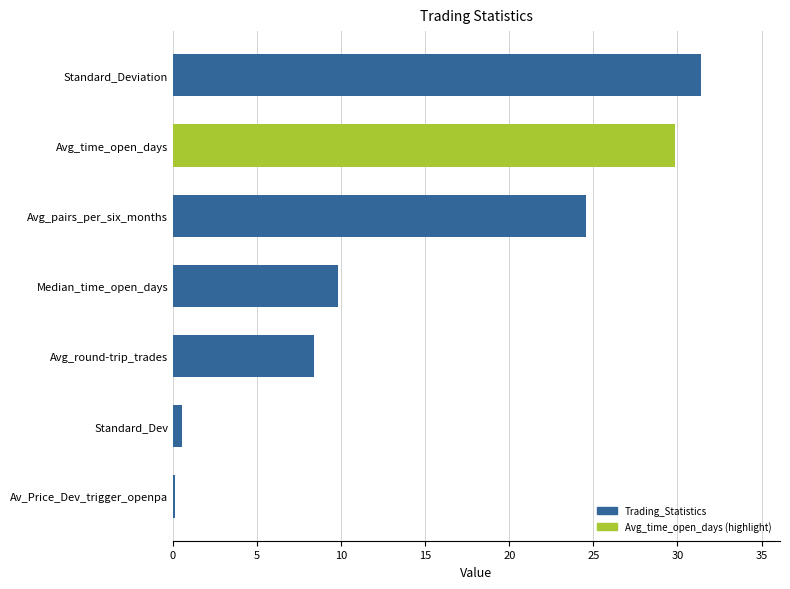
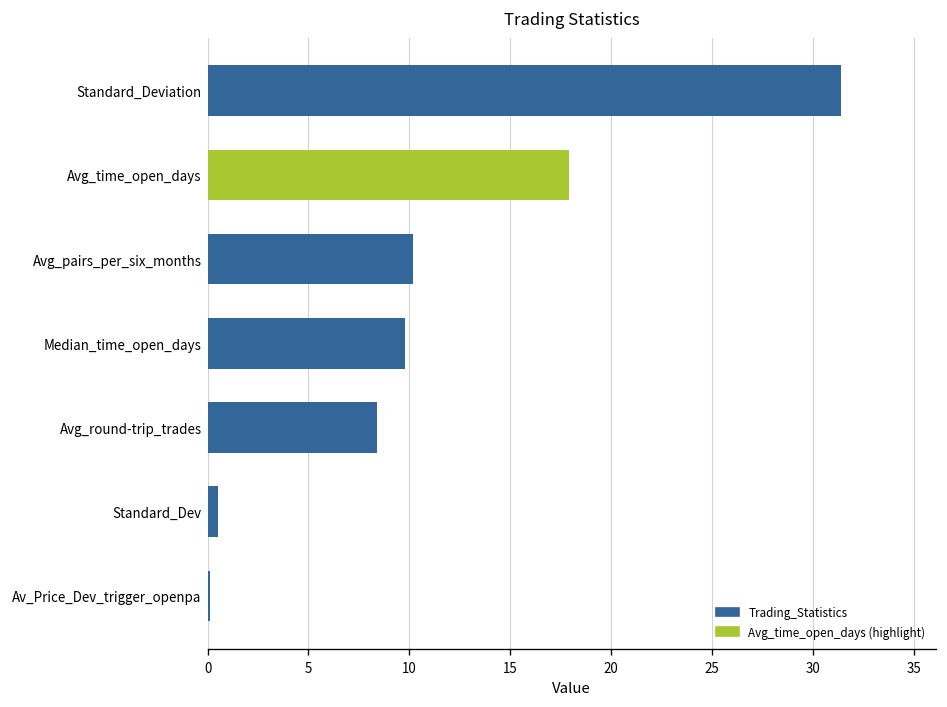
Avg_time_open_days: 29.8 -> 17.9
Avg_pairs_per_six_months: 24.5 -> 10.2
